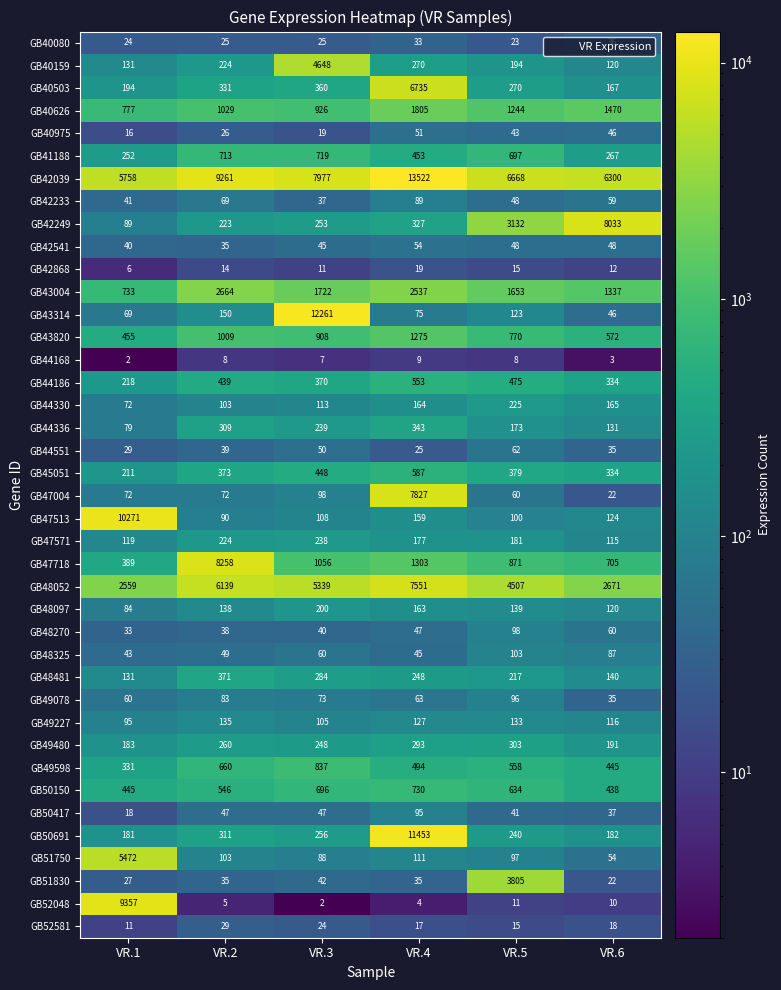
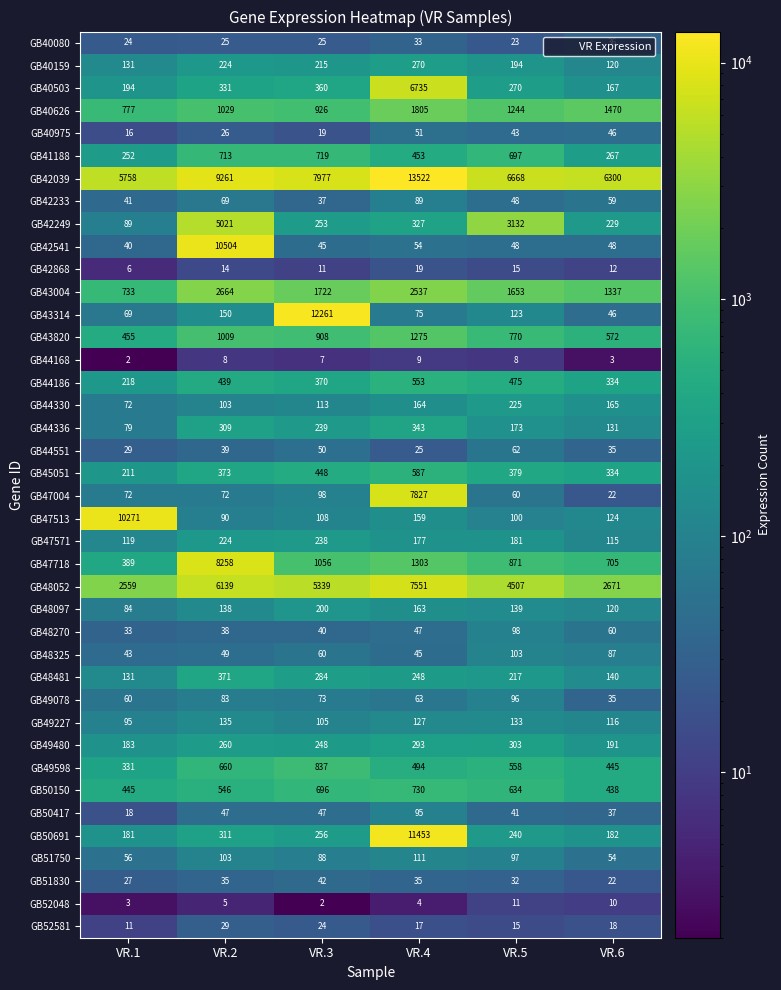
GB40159, VR.3: 4648 -> 215
GB42249, VR.2: 223 -> 5021
GB42249, VR.6: 8033 -> 229
GB42541, VR.2: 35 -> 10504
GB51750, VR.1: 5472 -> 56
GB51830, VR.5: 3805 -> 32
GB52048, VR.1: 9357 -> 3
